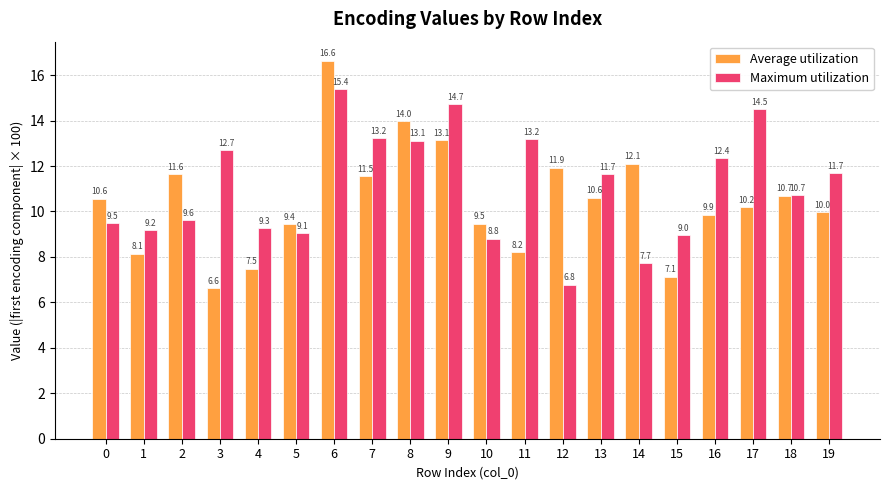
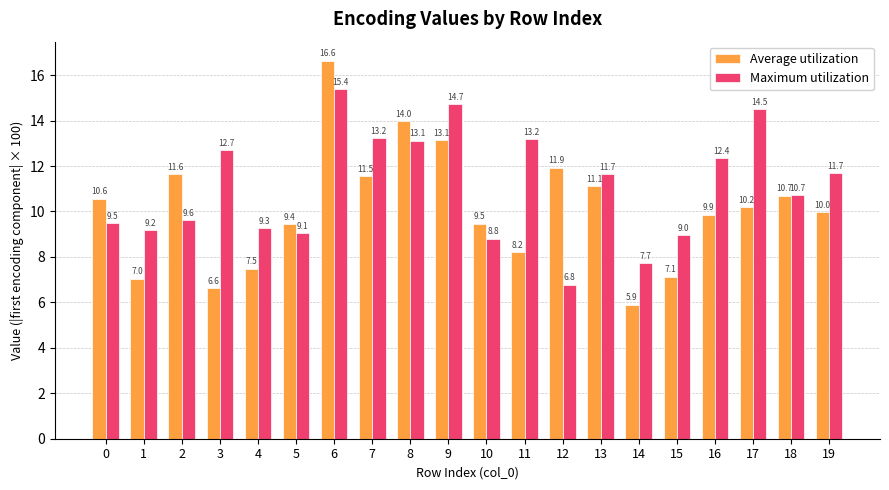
Average utilization, 1: 8.1 -> 7.0
Average utilization, 13: 10.6 -> 11.1
Average utilization, 14: 12.1 -> 5.9
